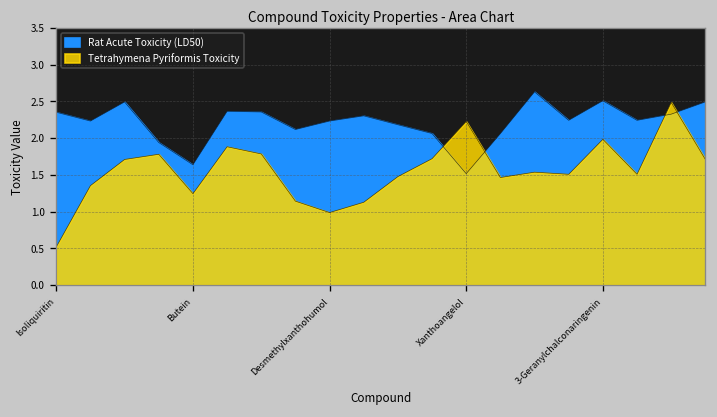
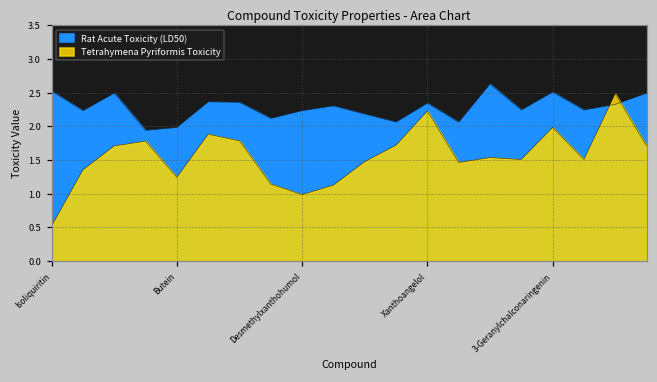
Rat Acute Toxicity (LD50), Isoliquiritin: 2.4 -> 2.5
Rat Acute Toxicity (LD50), Butein: 1.6 -> 2.0
Rat Acute Toxicity (LD50), Xanthoangelol: 1.5 -> 2.3
